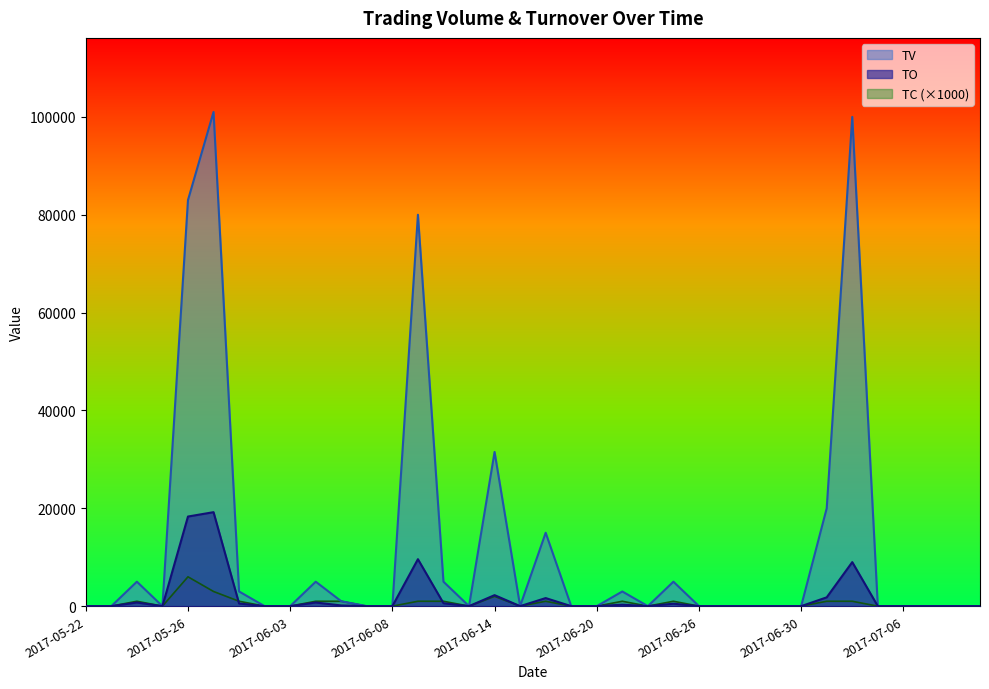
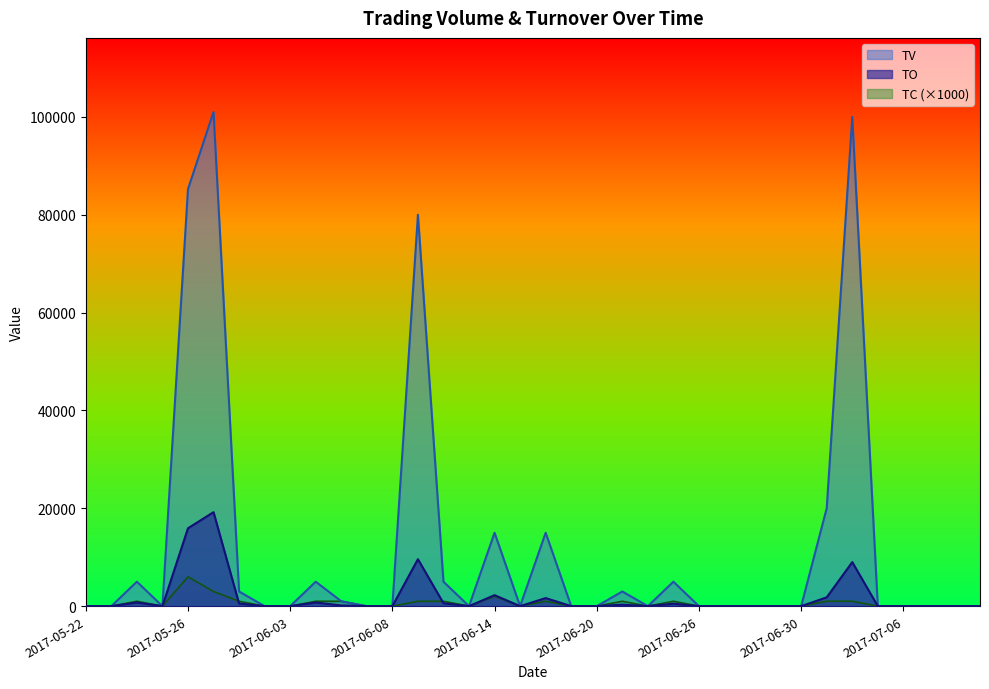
TV, 2017-05-26: 83000 -> 85000
TO, 2017-05-26: 18000 -> 16000
TV, 2017-06-14: 32000 -> 15000
